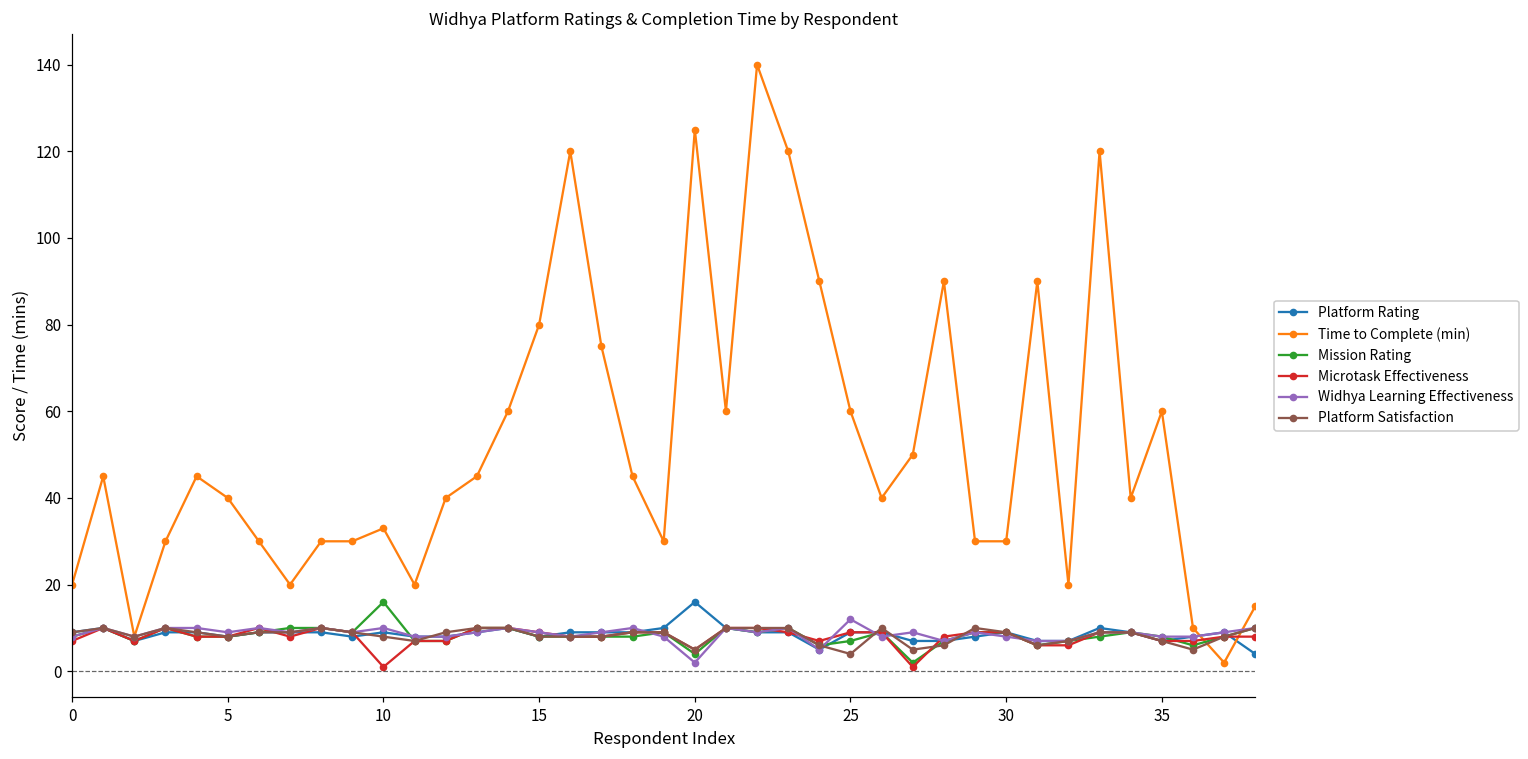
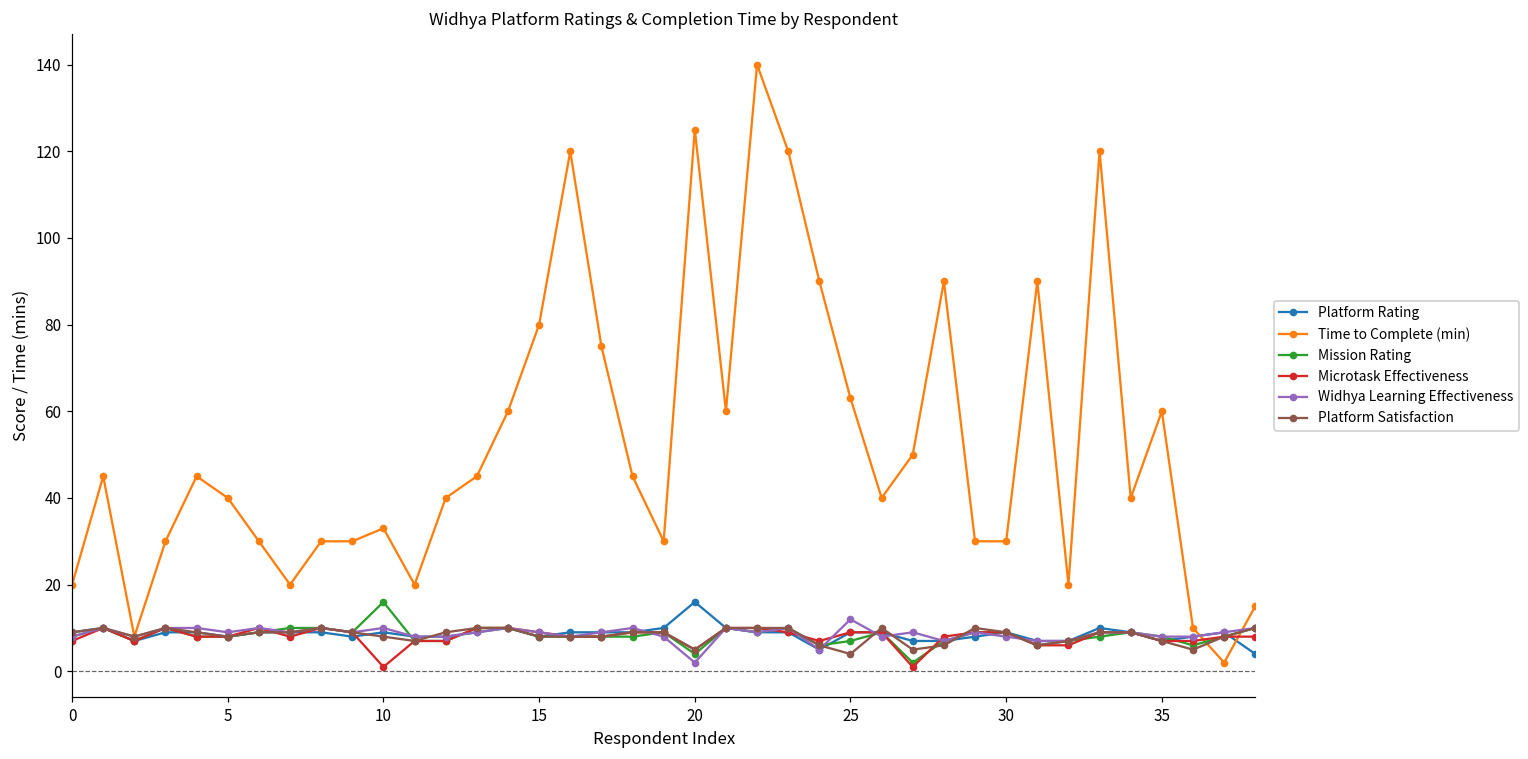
Time to Complete (min), 25: 60 -> 63
